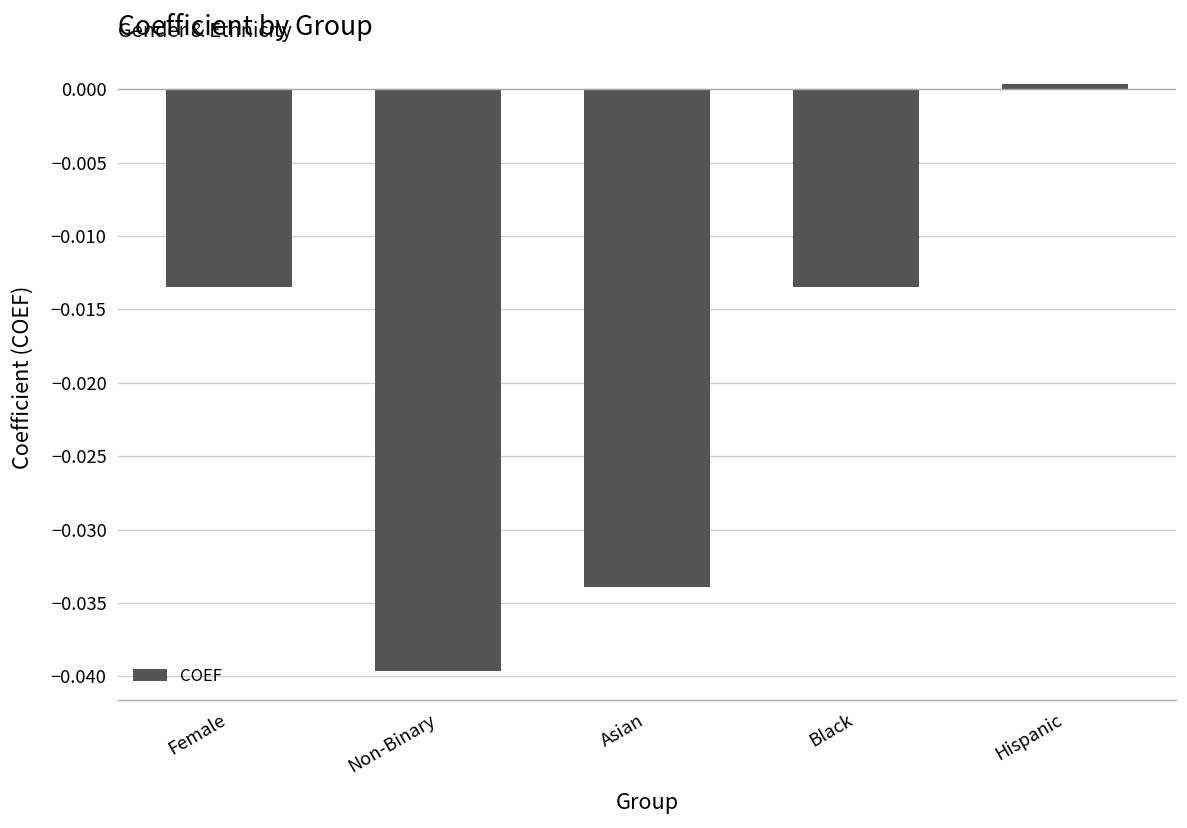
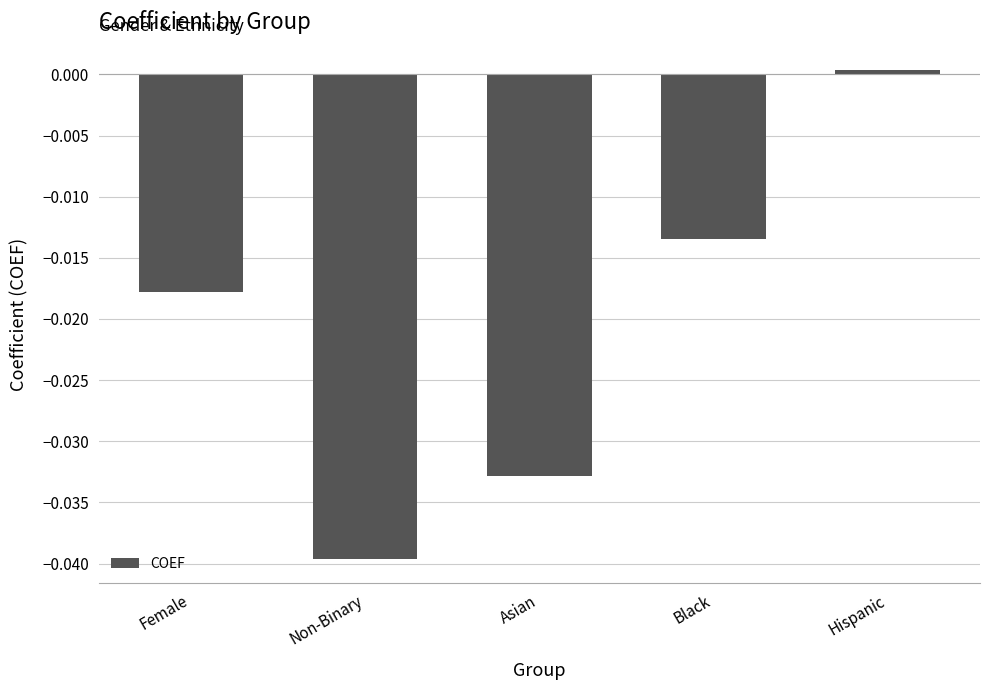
Female: -0.0135 -> -0.0178
Asian: -0.0339 -> -0.0328
